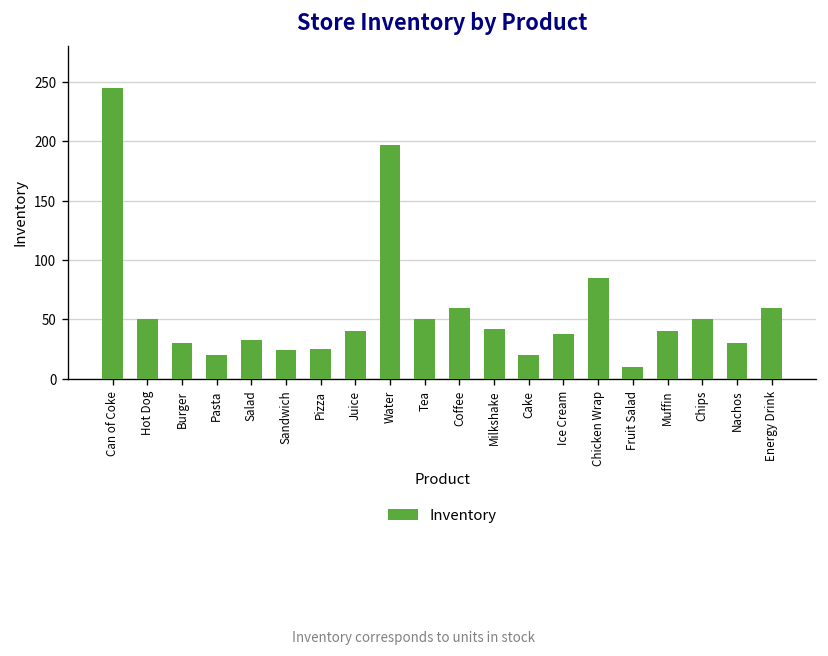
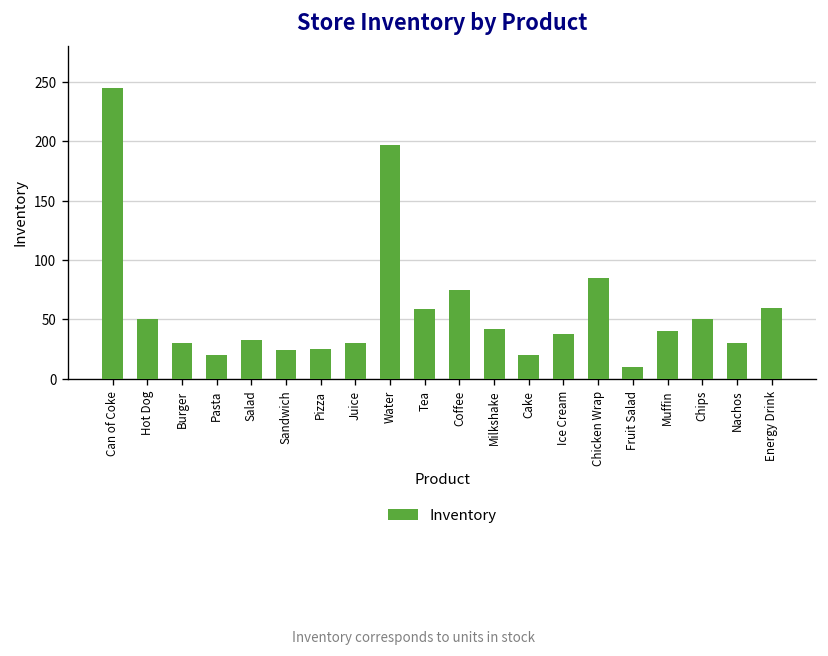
Juice: 40 -> 30
Tea: 50 -> 60
Coffee: 60 -> 80
